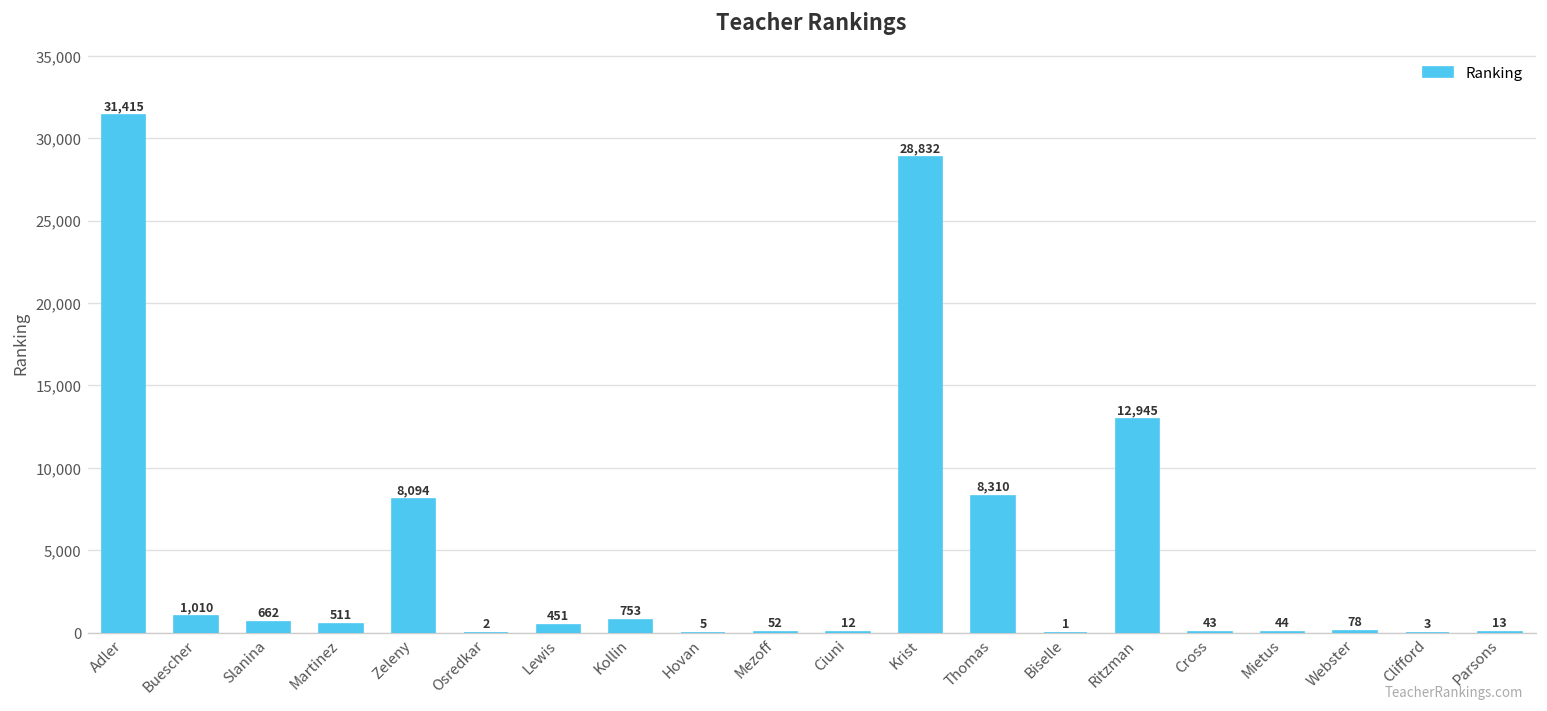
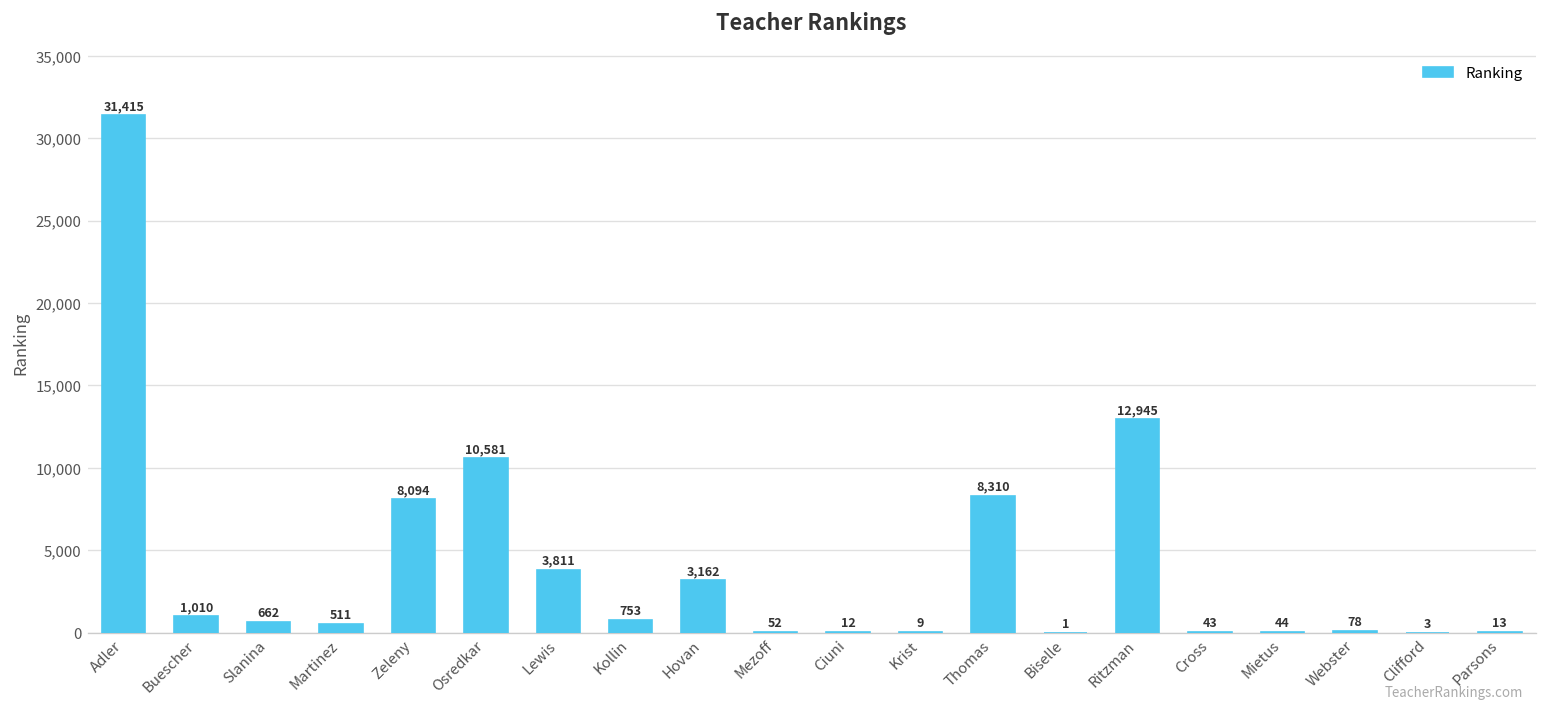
Osredkar: 2 -> 10,581
Lewis: 451 -> 3,811
Hovan: 5 -> 3,162
Krist: 28,832 -> 9
